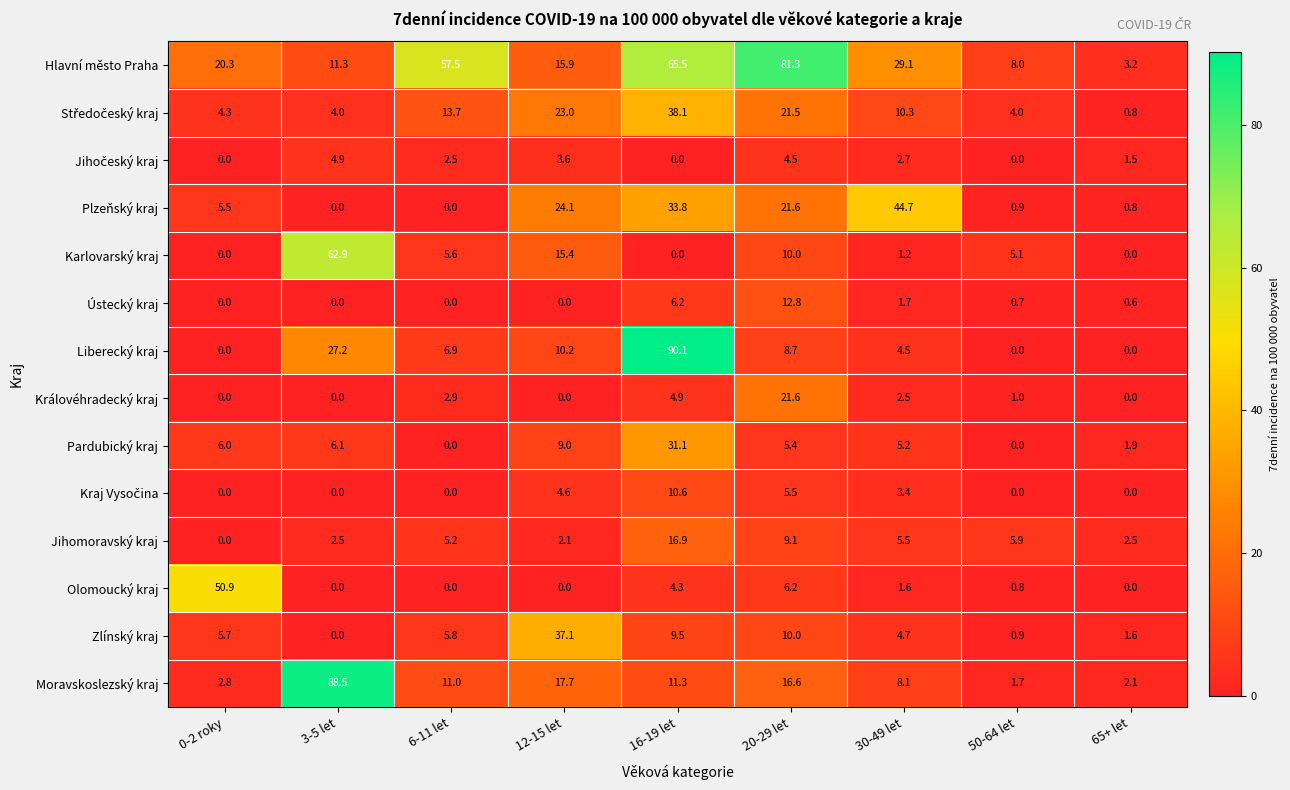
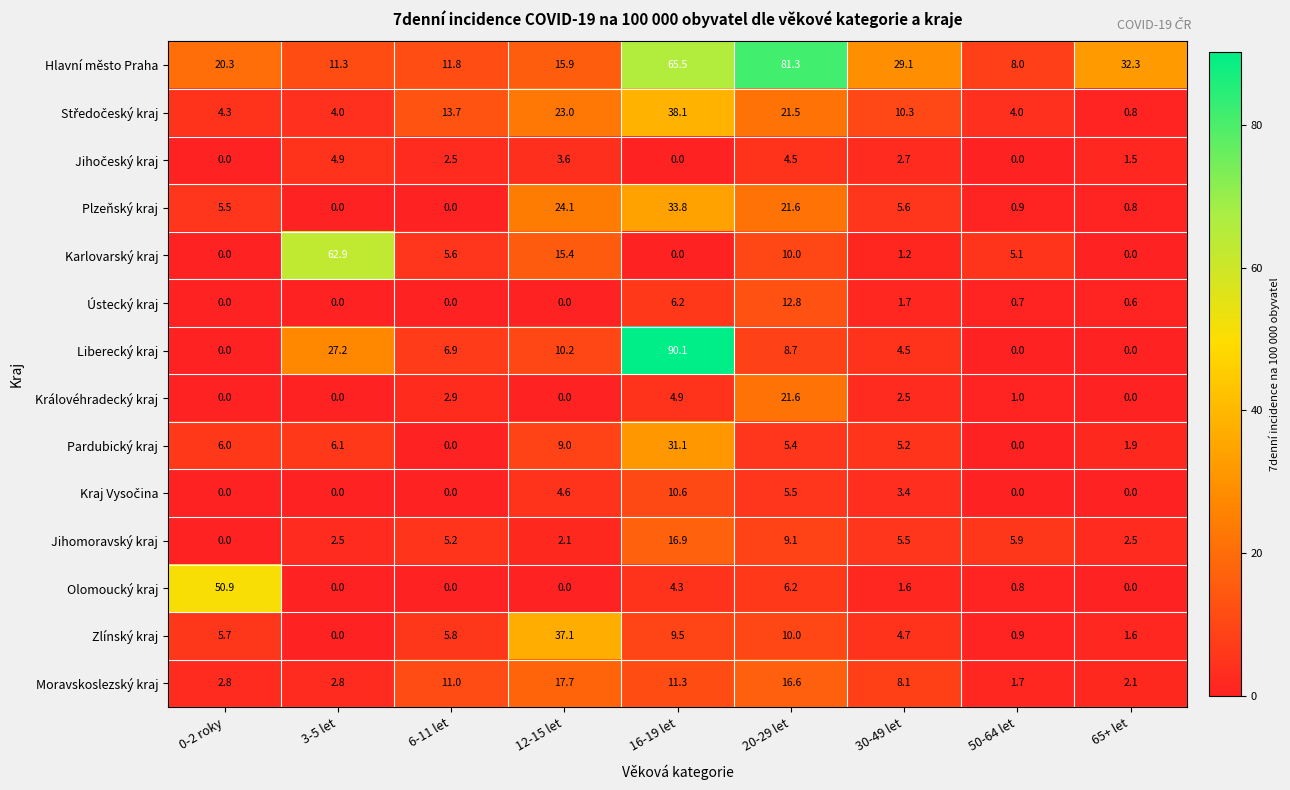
Hlavní město Praha, 6-11 let: 57.5 -> 11.8
Hlavní město Praha, 65+ let: 3.2 -> 32.3
Plzeňský kraj, 30-49 let: 44.7 -> 5.6
Moravskoslezský kraj, 3-5 let: 88.5 -> 2.8
